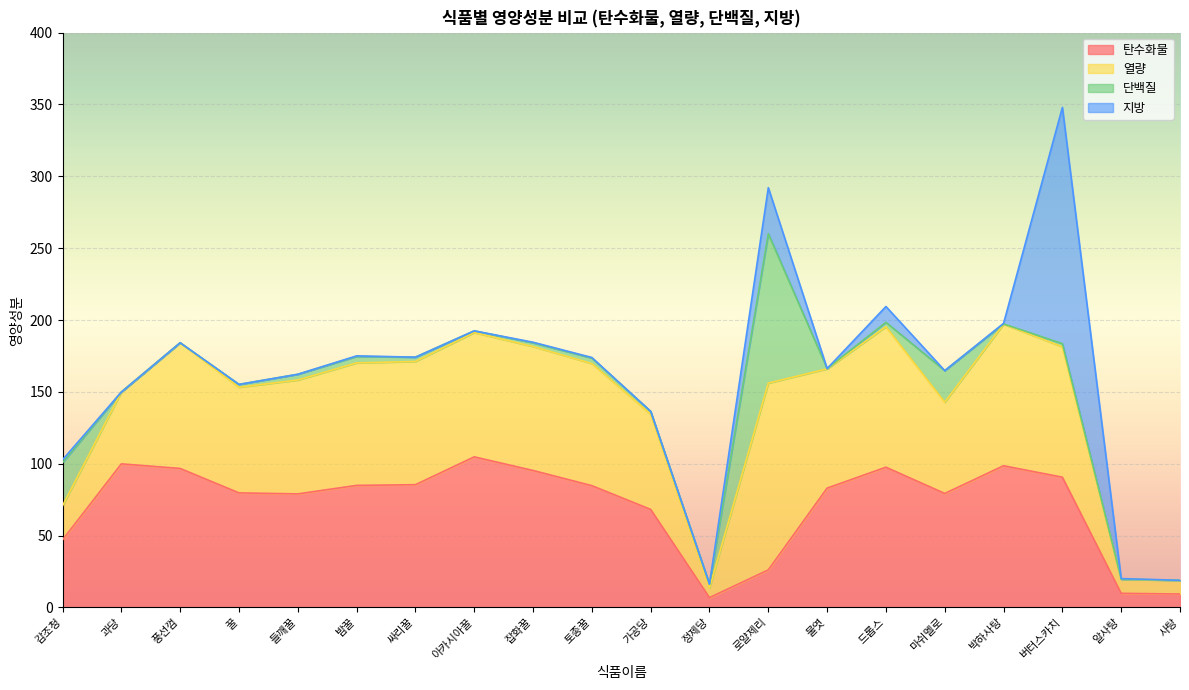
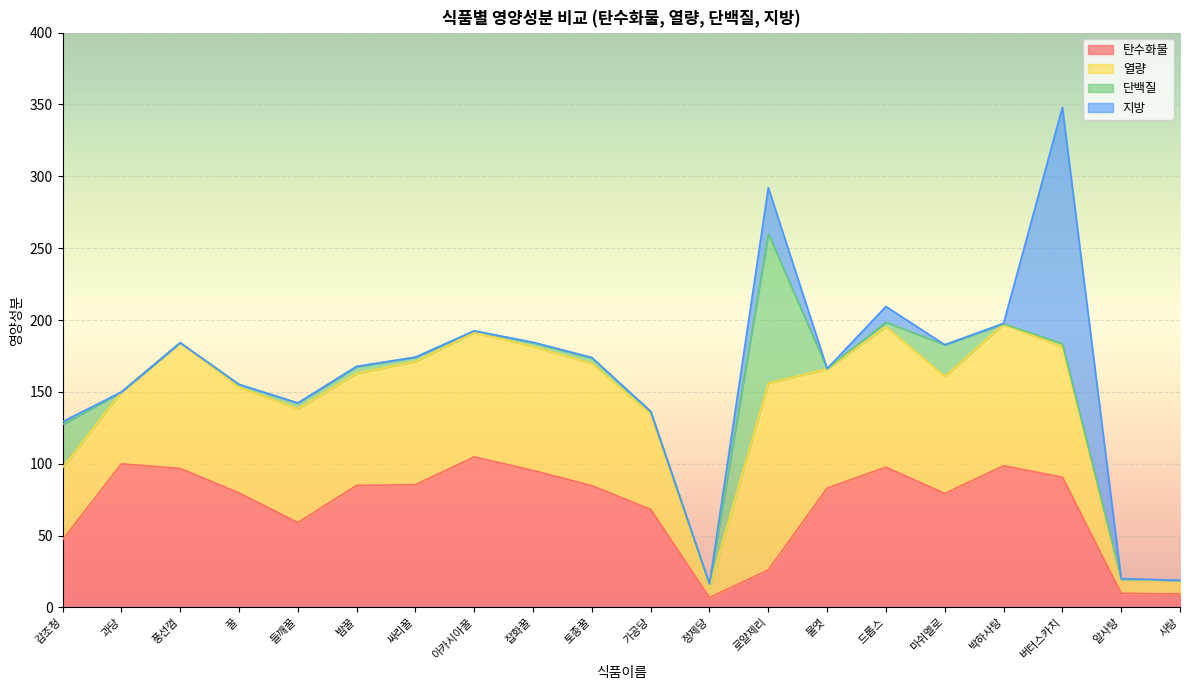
열량, 감조청: 24 -> 50
탄수화물, 들깨꿀: 79 -> 59
열량, 밤꿀: 85 -> 78
열량, 마쉬멜로: 64 -> 82
